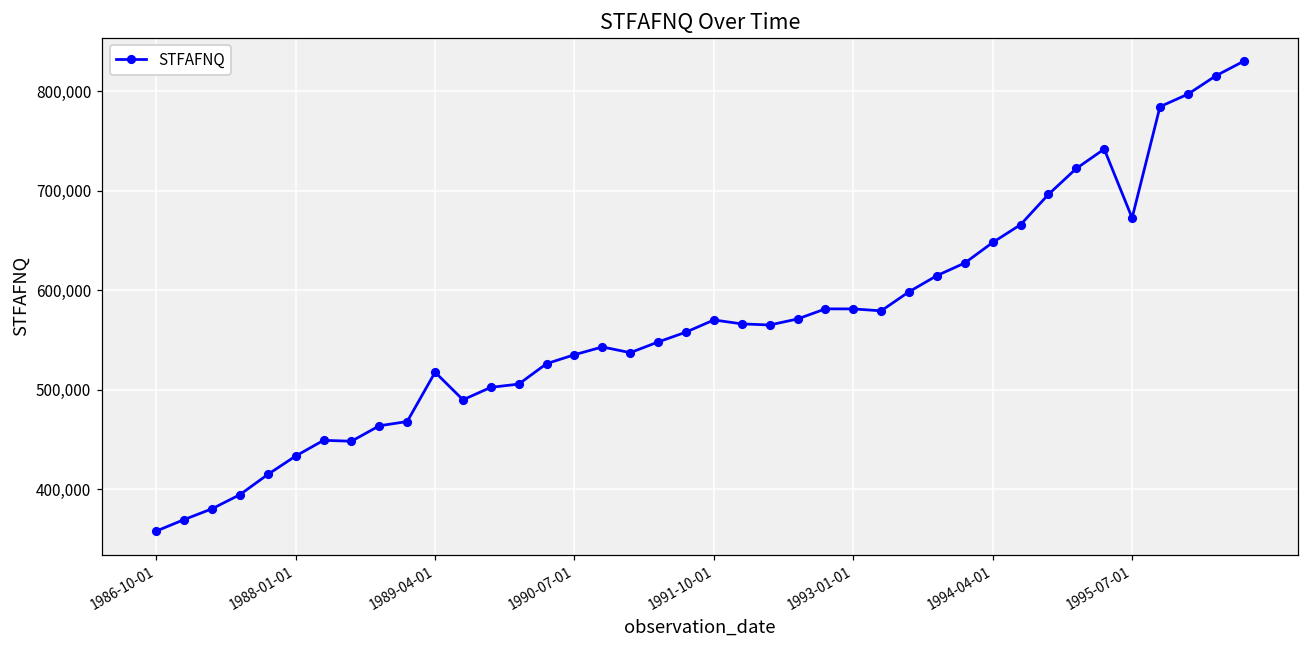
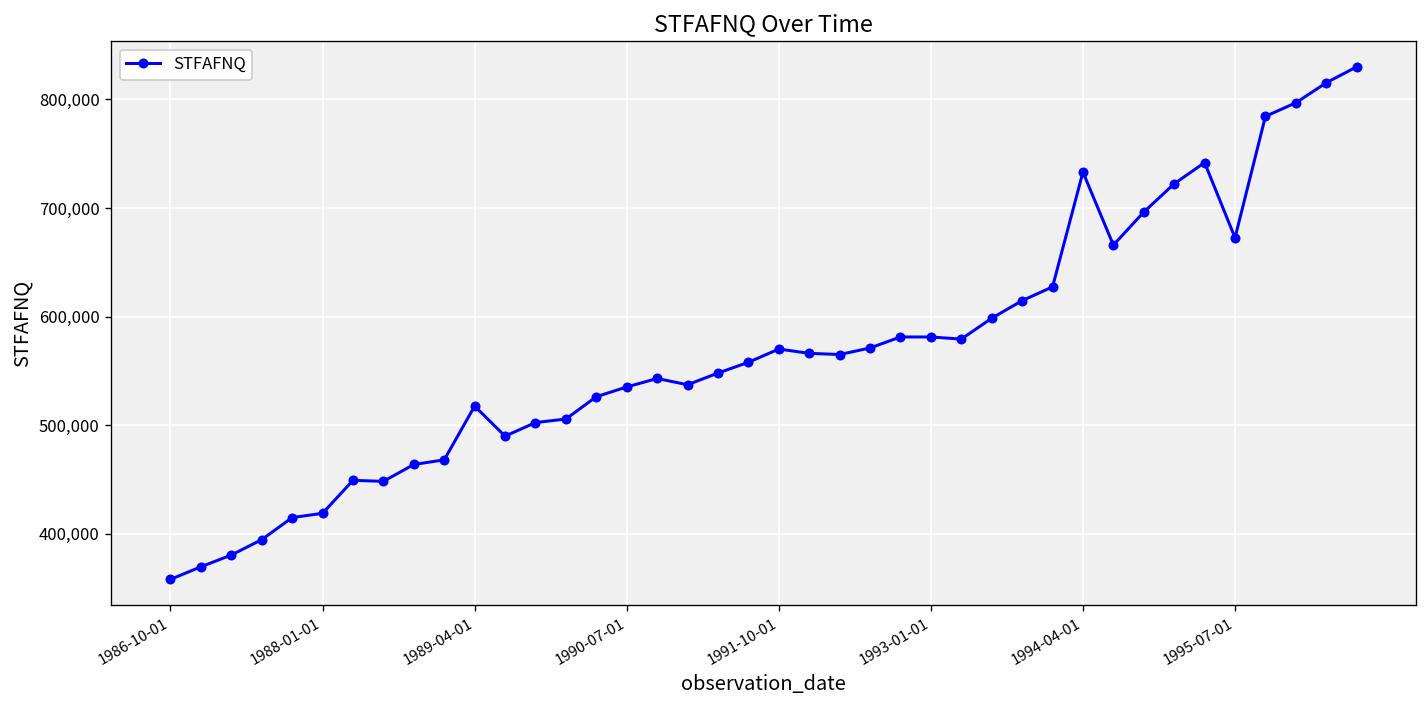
1988-01-01: 430,000 -> 420,000
1994-04-01: 650,000 -> 730,000
